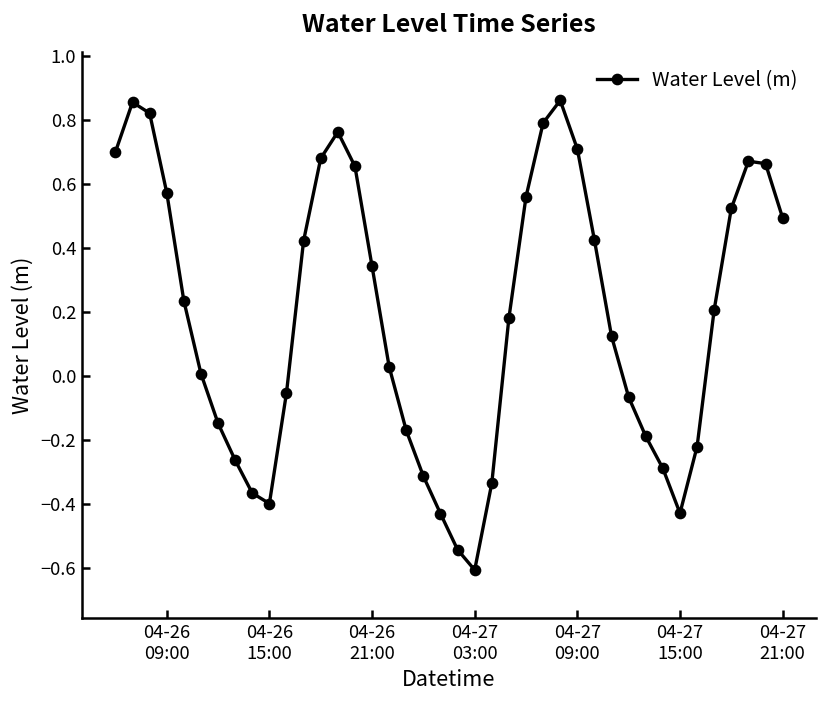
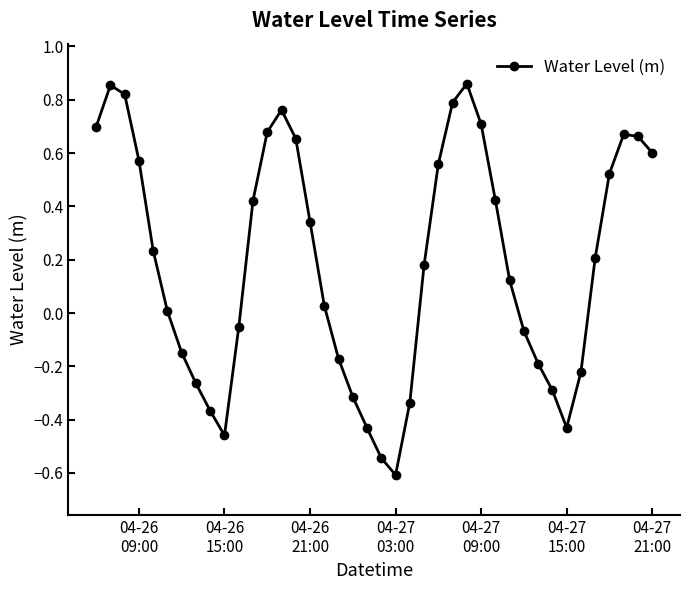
04-26 15:00: -0.40 -> -0.46
04-27 21:00: 0.49 -> 0.60
